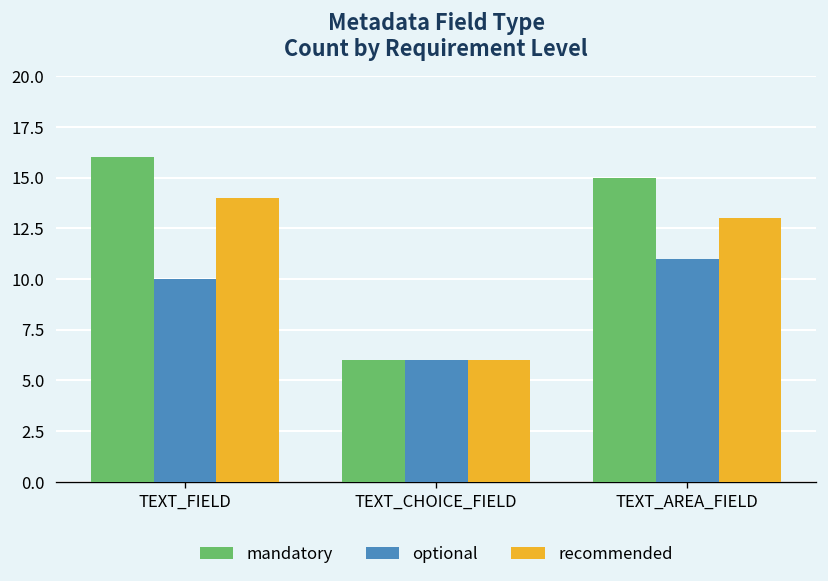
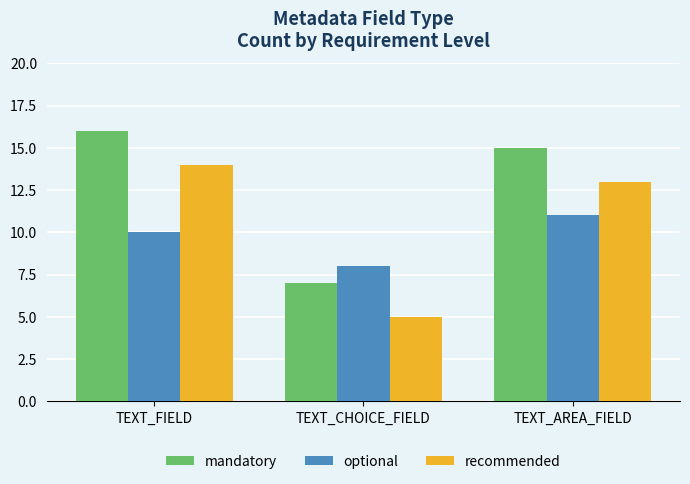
mandatory, TEXT_CHOICE_FIELD: 6 -> 7
optional, TEXT_CHOICE_FIELD: 6 -> 8
recommended, TEXT_CHOICE_FIELD: 6 -> 5
